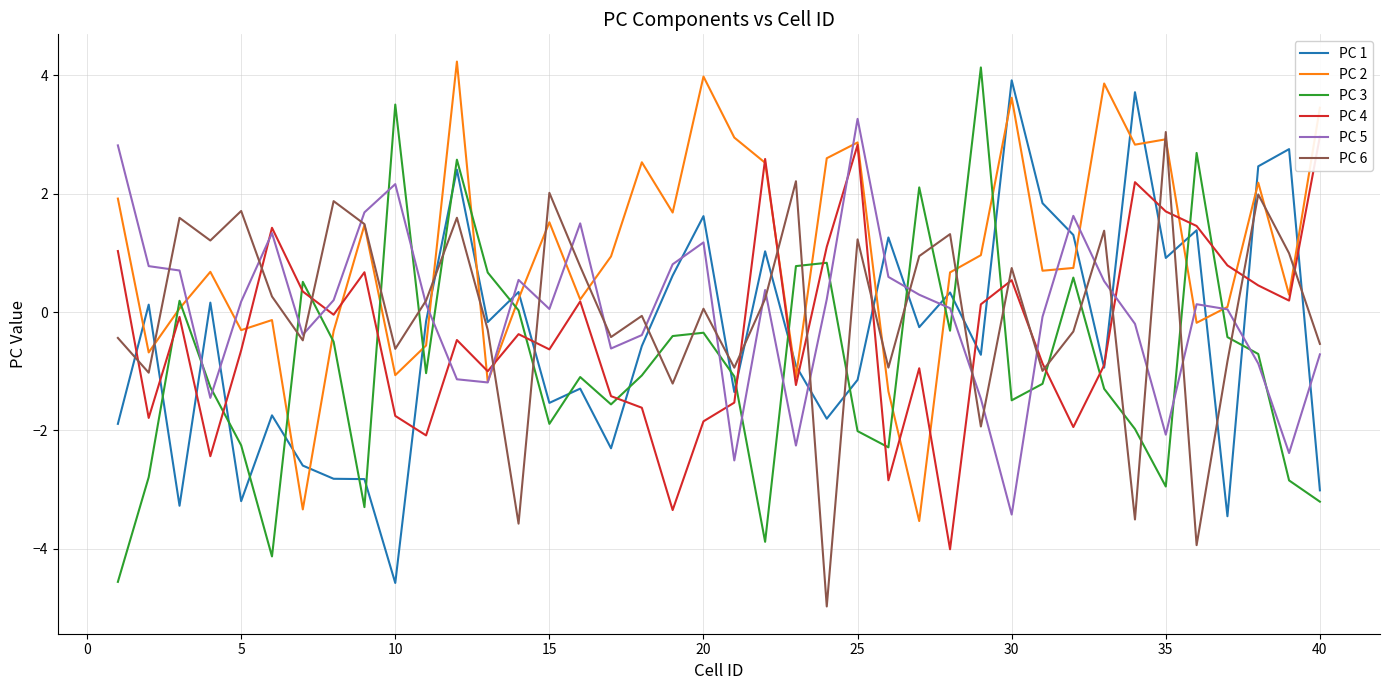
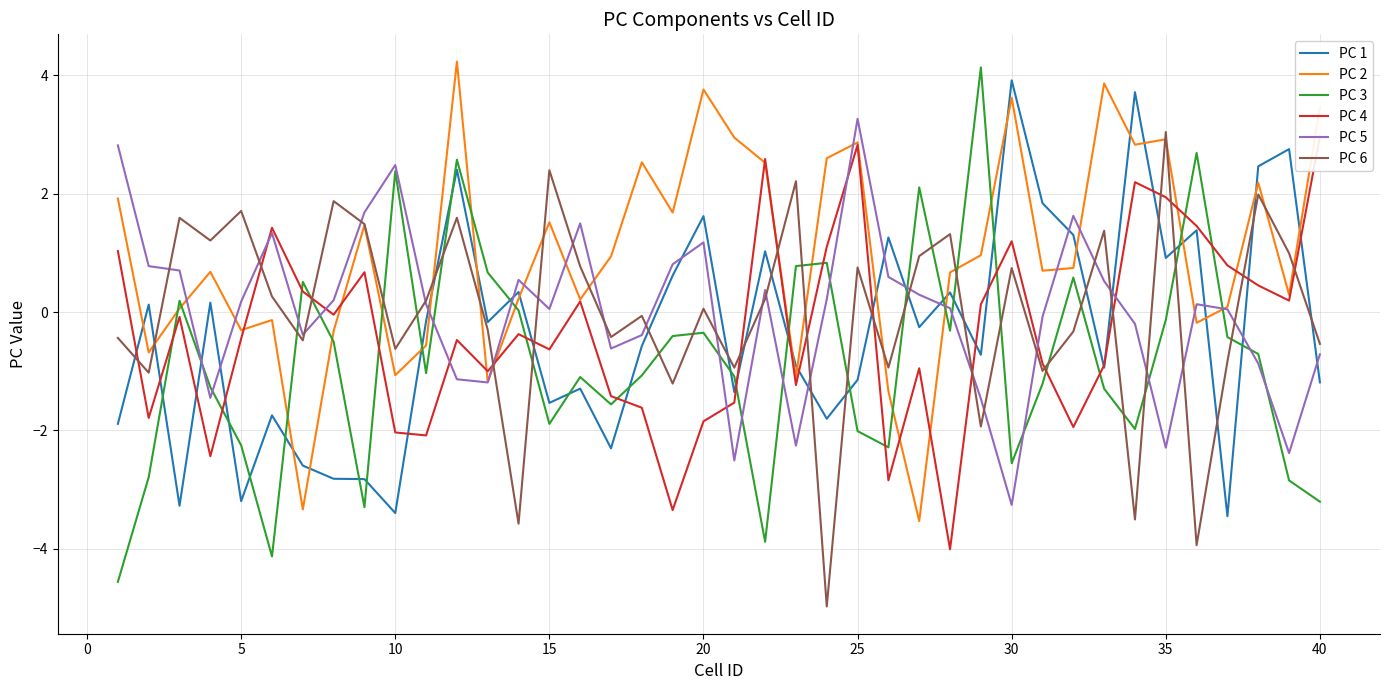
PC 4, 5: -0.6 -> -0.4
PC 1, 10: -4.6 -> -3.4
PC 3, 10: 3.5 -> 2.4
PC 4, 10: -1.8 -> -2.0
PC 5, 10: 2.2 -> 2.5
PC 6, 15: 2.0 -> 2.4
PC 2, 20: 4.0 -> 3.8
PC 6, 25: 1.2 -> 0.8
PC 3, 30: -1.5 -> -2.6
PC 4, 30: 0.5 -> 1.2
PC 5, 30: -3.4 -> -3.3
PC 3, 35: -2.9 -> -0.1
PC 4, 35: 1.7 -> 1.9
PC 5, 35: -2.1 -> -2.3
PC 1, 40: -3.0 -> -1.2
